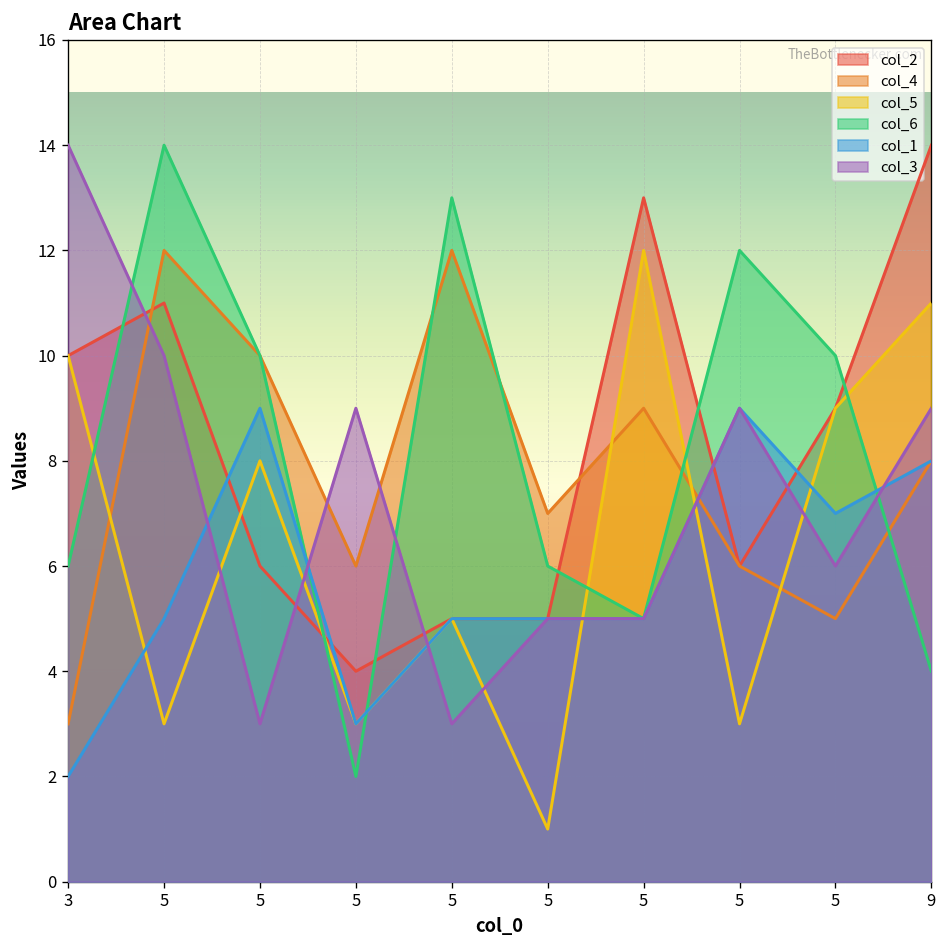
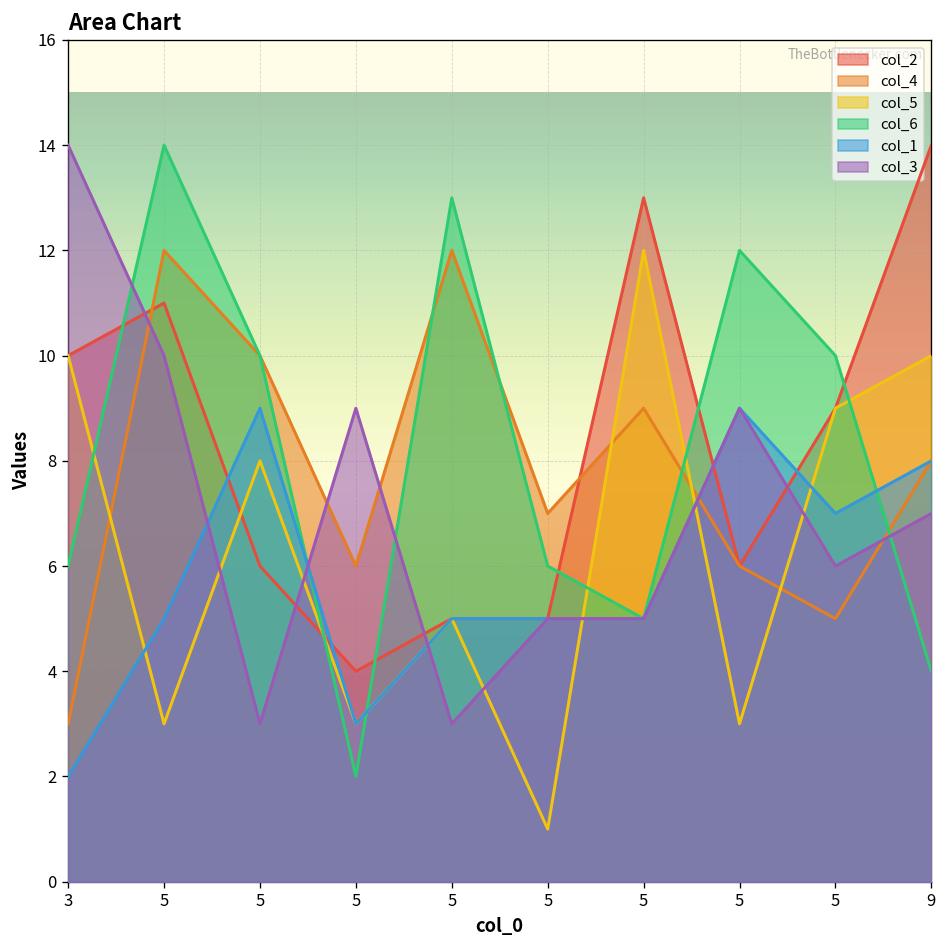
col_5, 9: 11 -> 10
col_3, 9: 9 -> 7
